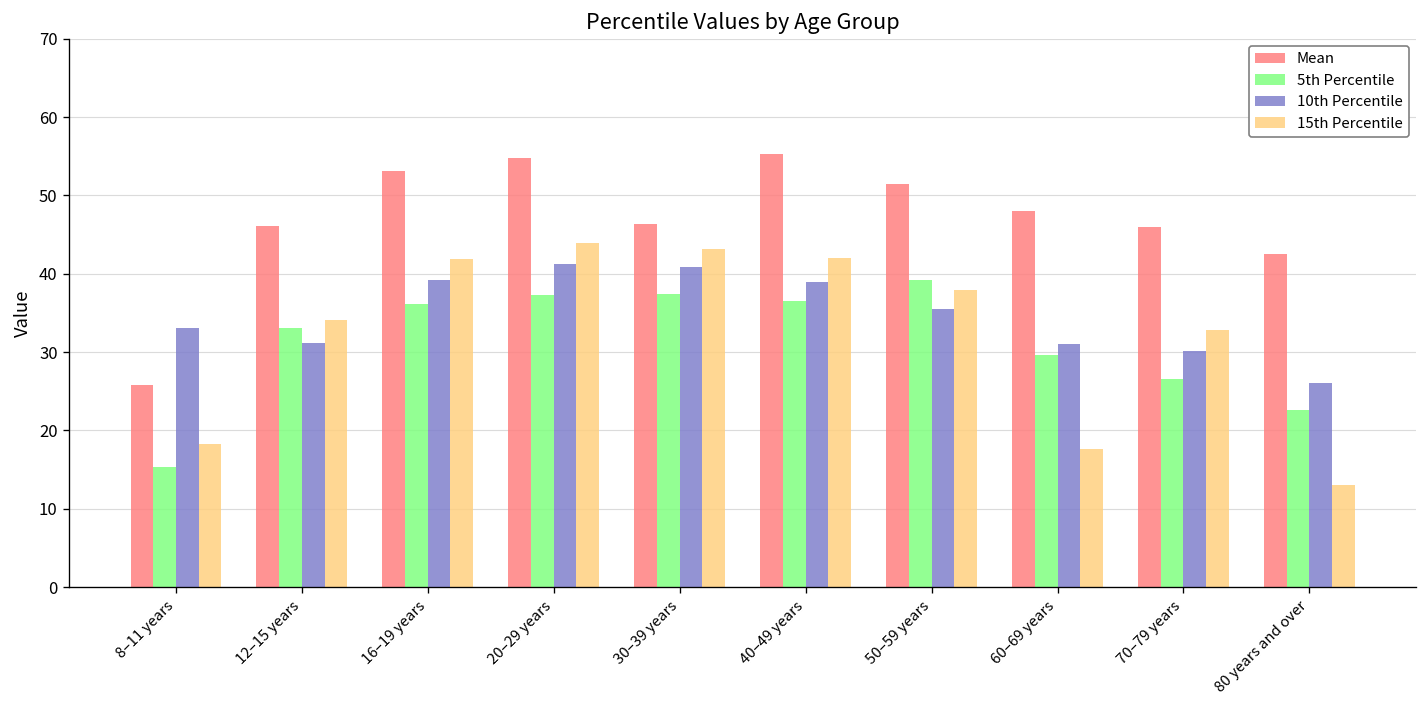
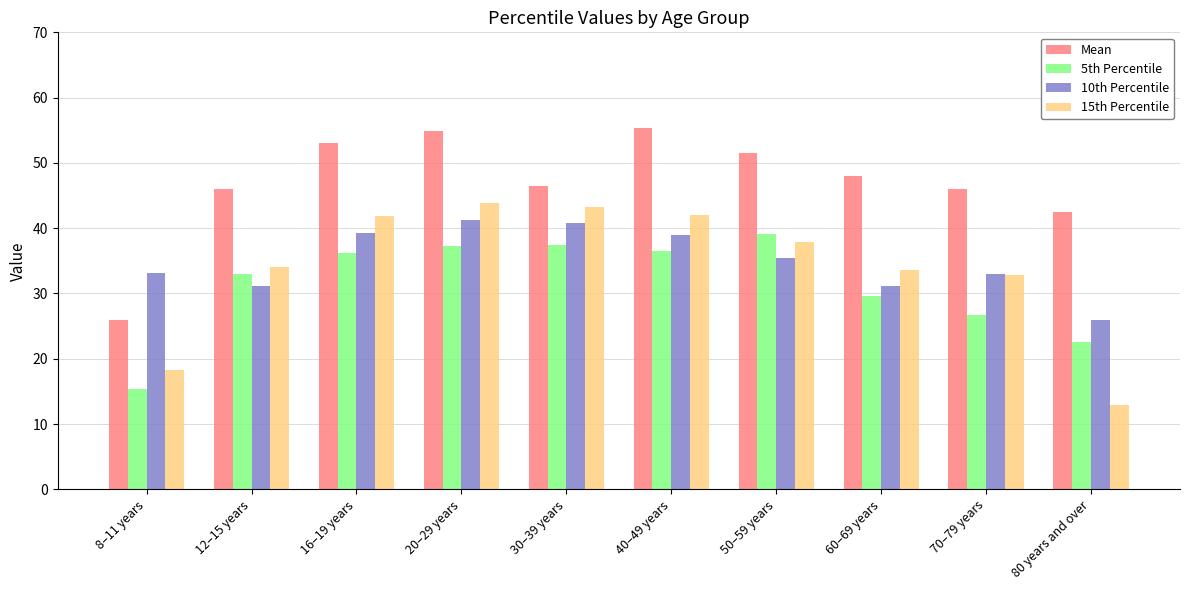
15th Percentile, 60–69 years: 18 -> 34
10th Percentile, 70–79 years: 30 -> 33
